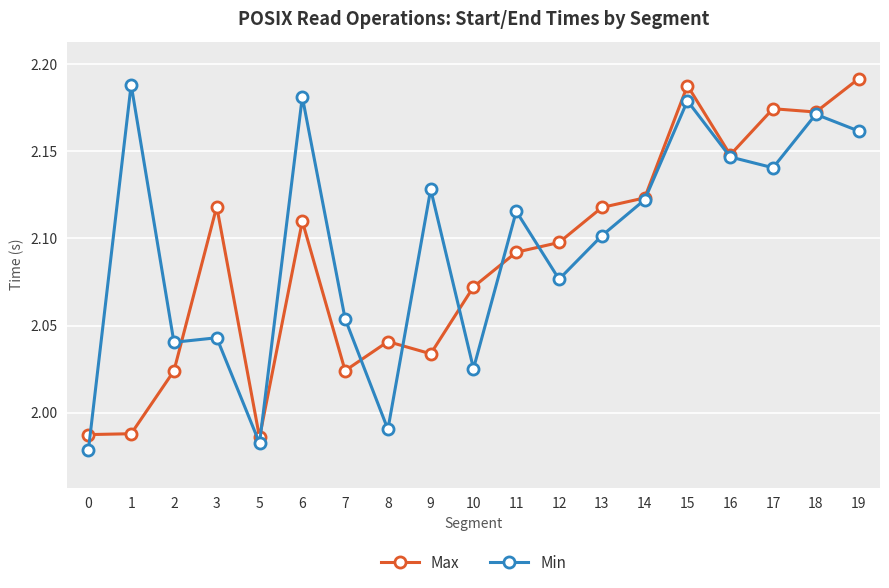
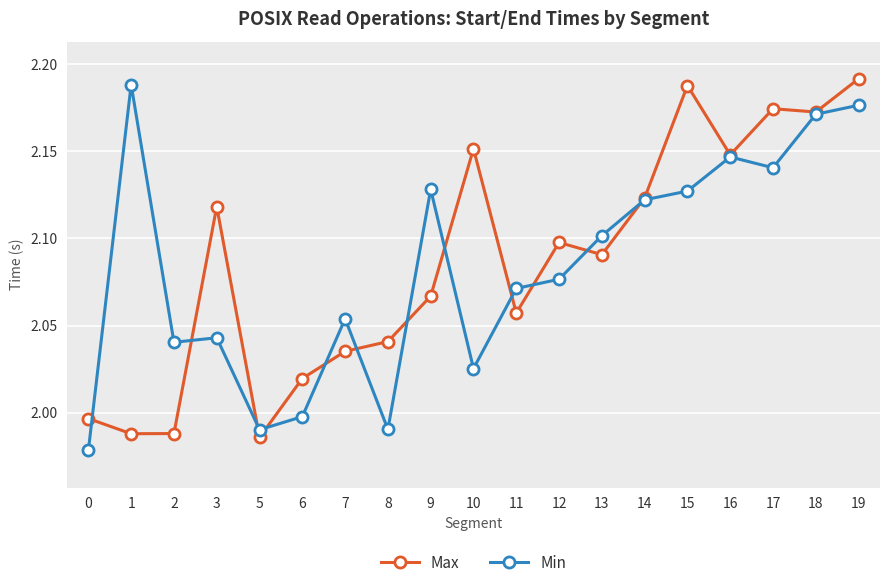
Max, 0: 1.987 -> 1.997
Max, 2: 2.024 -> 1.988
Min, 5: 1.983 -> 1.990
Max, 6: 2.110 -> 2.020
Min, 6: 2.181 -> 1.998
Max, 7: 2.024 -> 2.035
Max, 9: 2.034 -> 2.067
Max, 10: 2.072 -> 2.152
Max, 11: 2.092 -> 2.057
Min, 11: 2.116 -> 2.071
Max, 13: 2.118 -> 2.091
Min, 15: 2.179 -> 2.127
Min, 19: 2.162 -> 2.177
